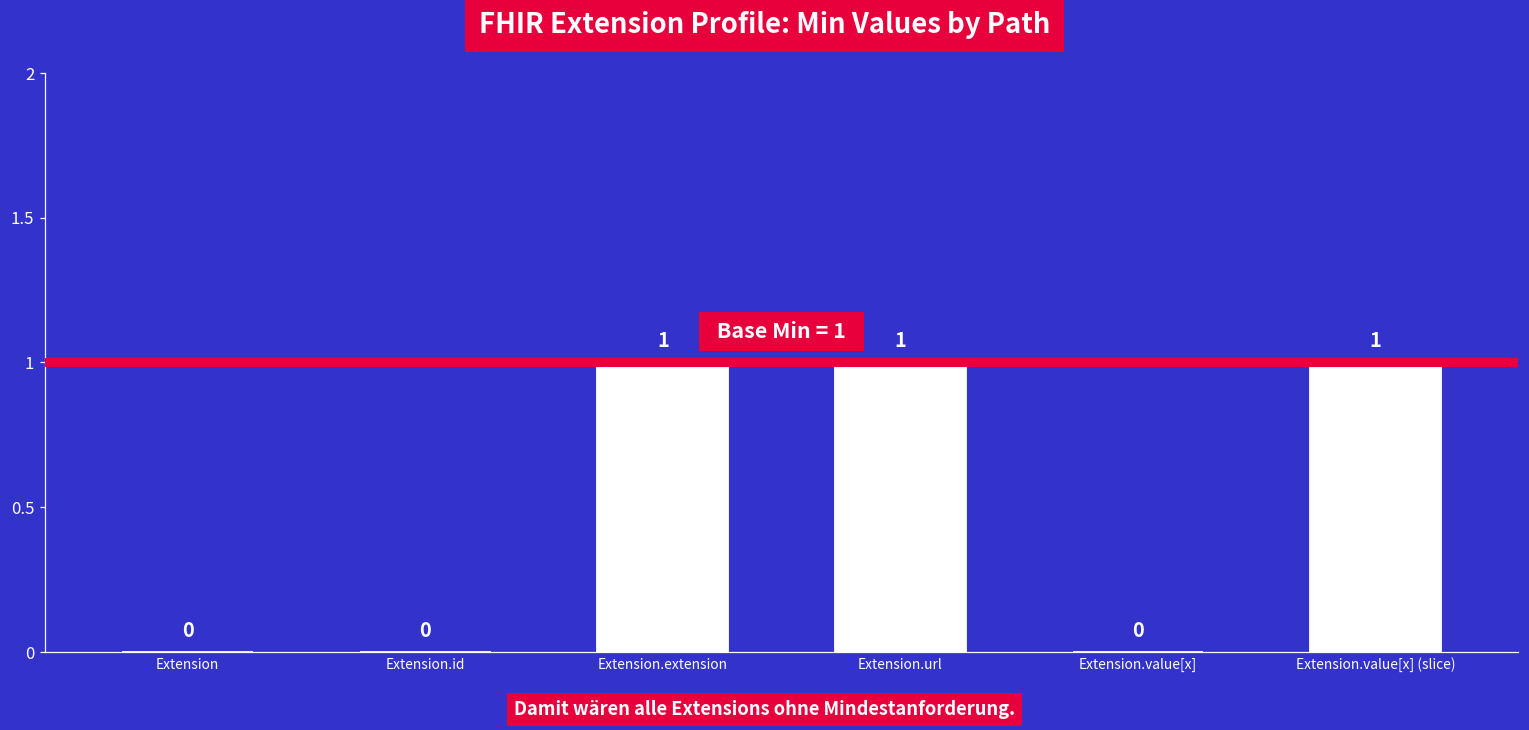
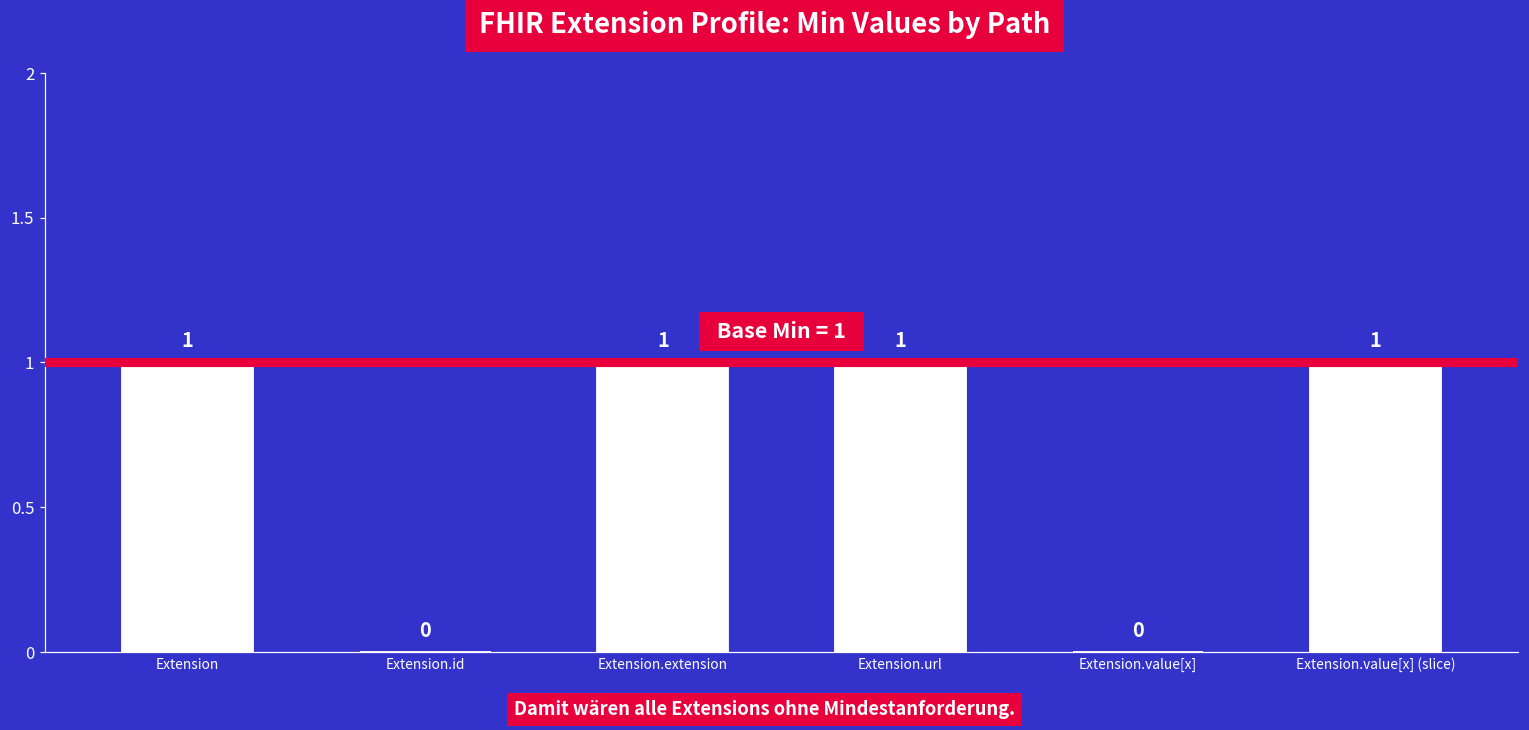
Extension: 0 -> 1
